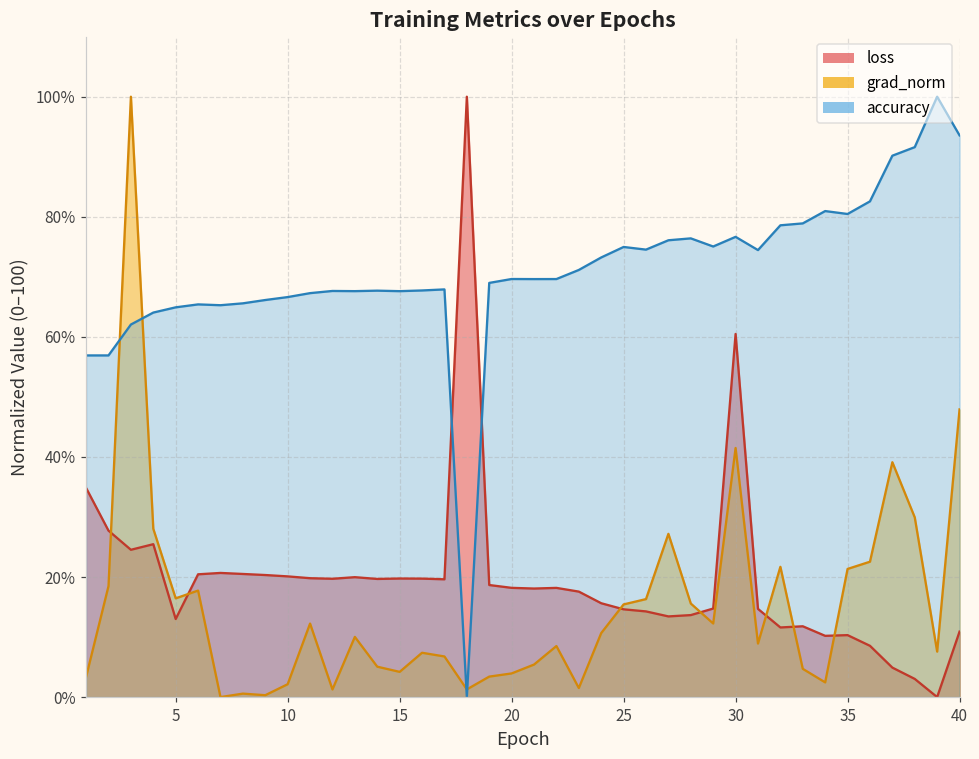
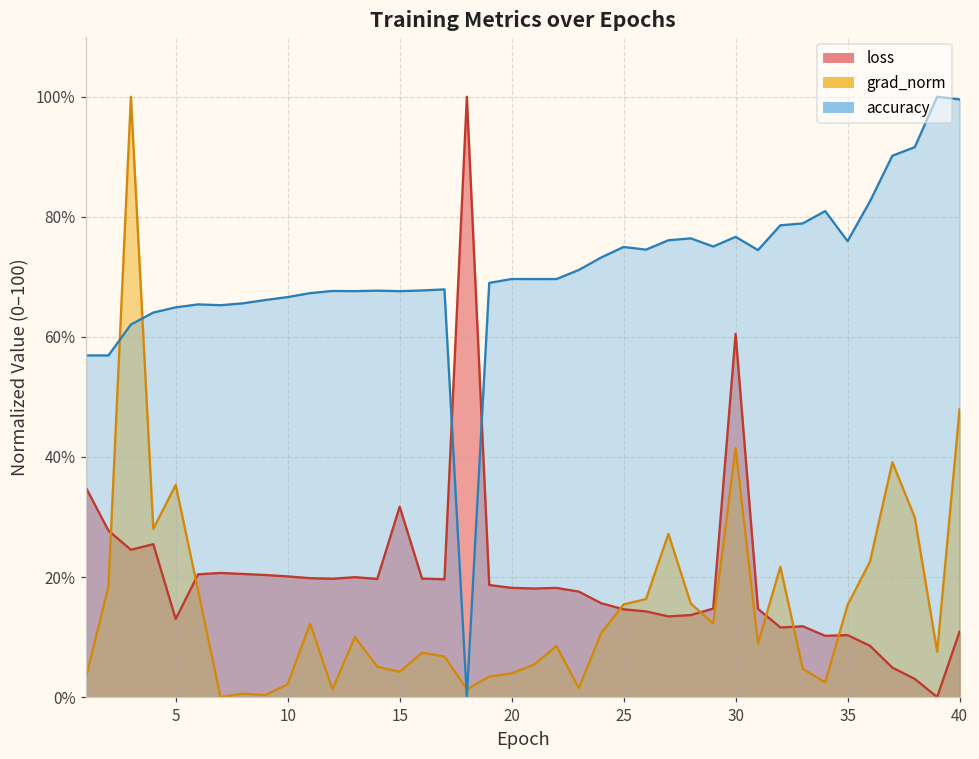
grad_norm, 5: 16% -> 35%
loss, 15: 20% -> 32%
grad_norm, 35: 21% -> 15%
accuracy, 35: 80% -> 76%
accuracy, 40: 94% -> 100%
